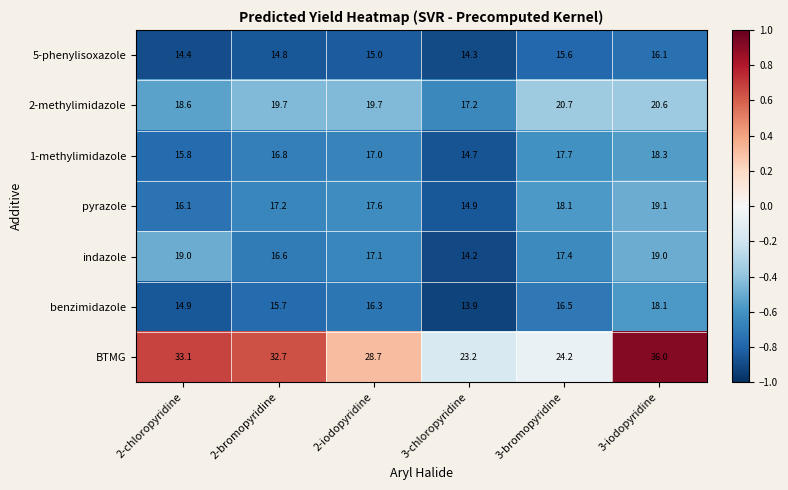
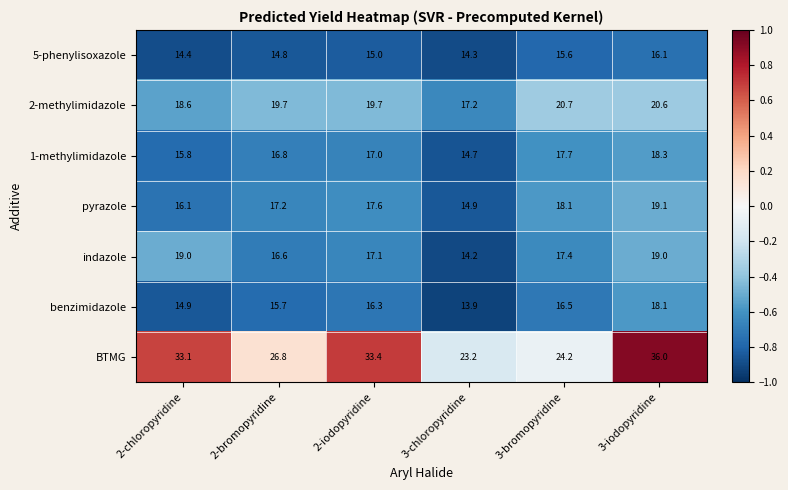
BTMG, 2-bromopyridine: 32.7 -> 26.8
BTMG, 2-iodopyridine: 28.7 -> 33.4
